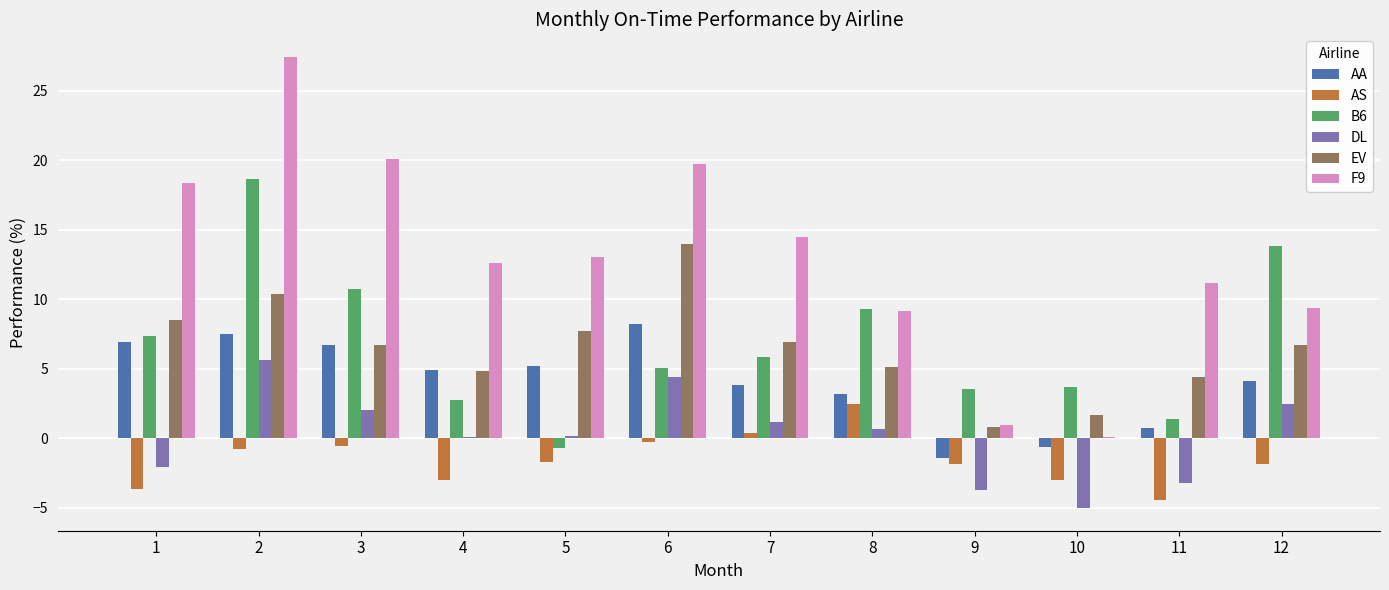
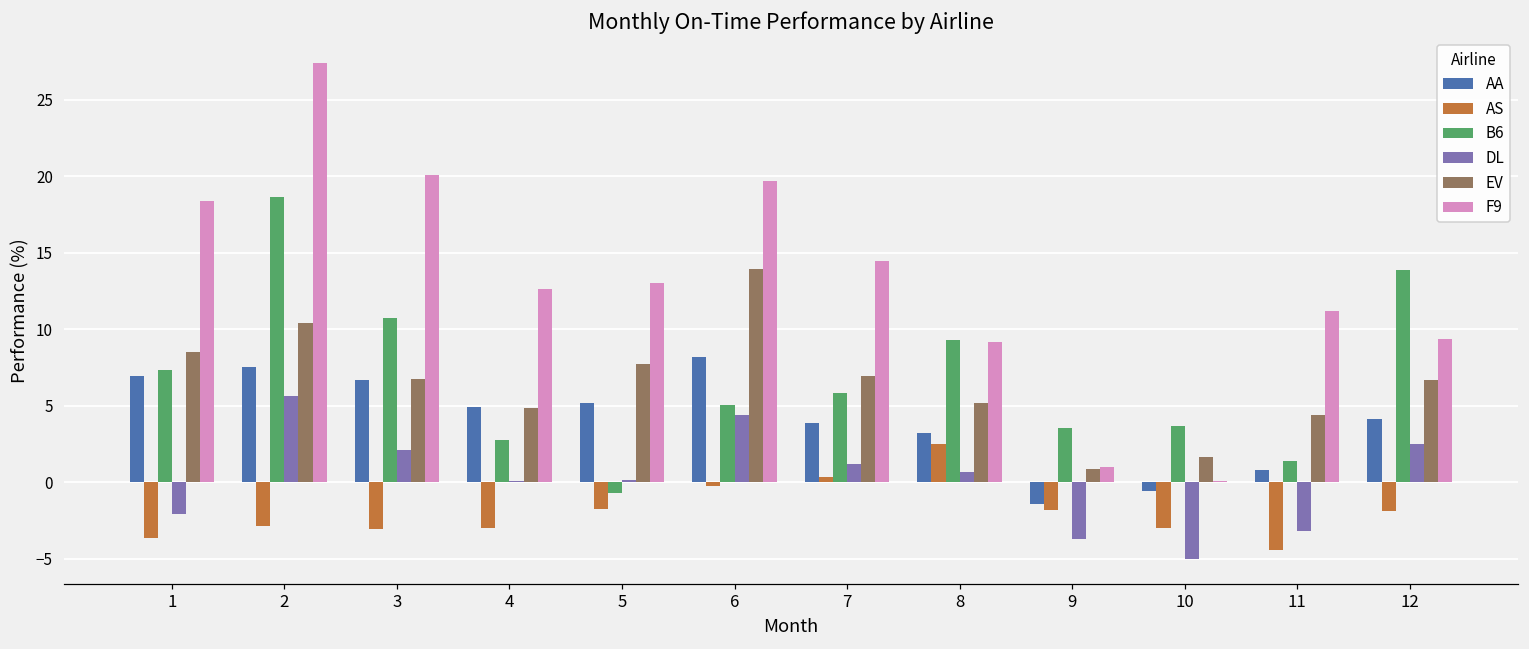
AS, 2: -0.8 -> -2.8
AS, 3: -0.5 -> -3.1
